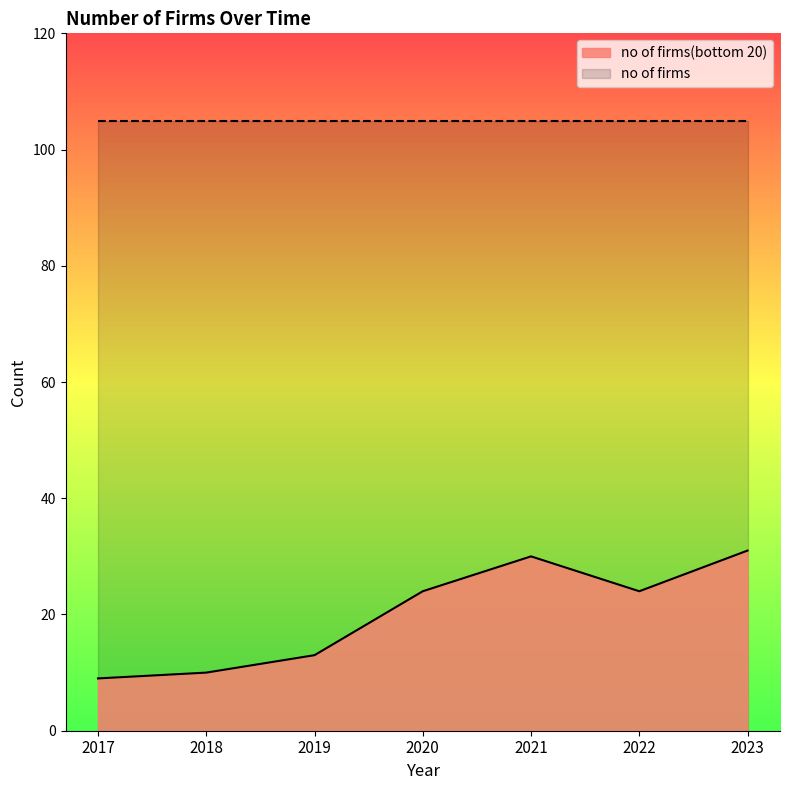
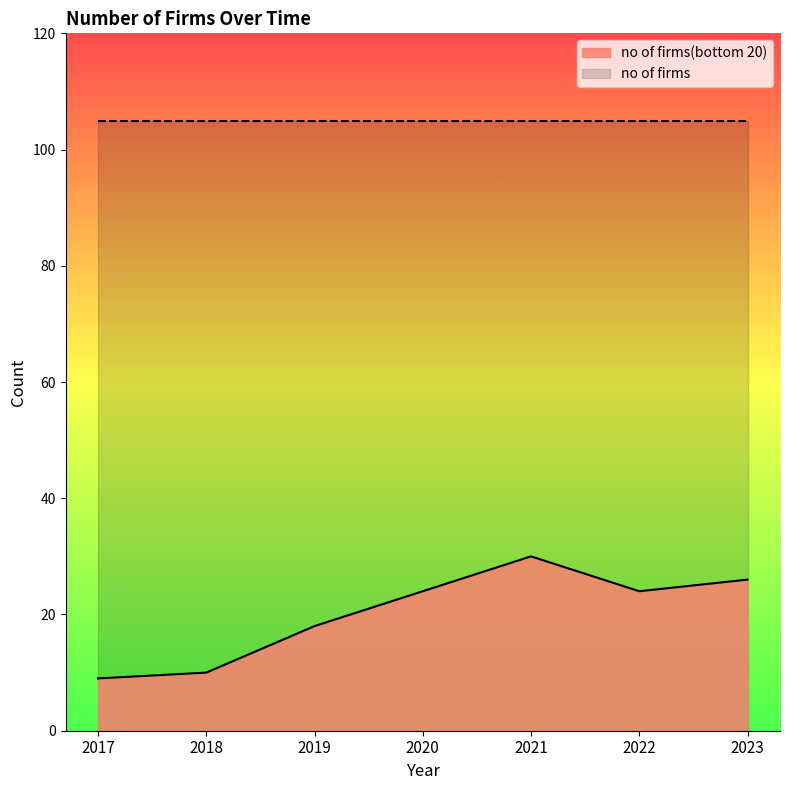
no of firms(bottom 20), 2019: 13 -> 18
no of firms(bottom 20), 2023: 31 -> 26
